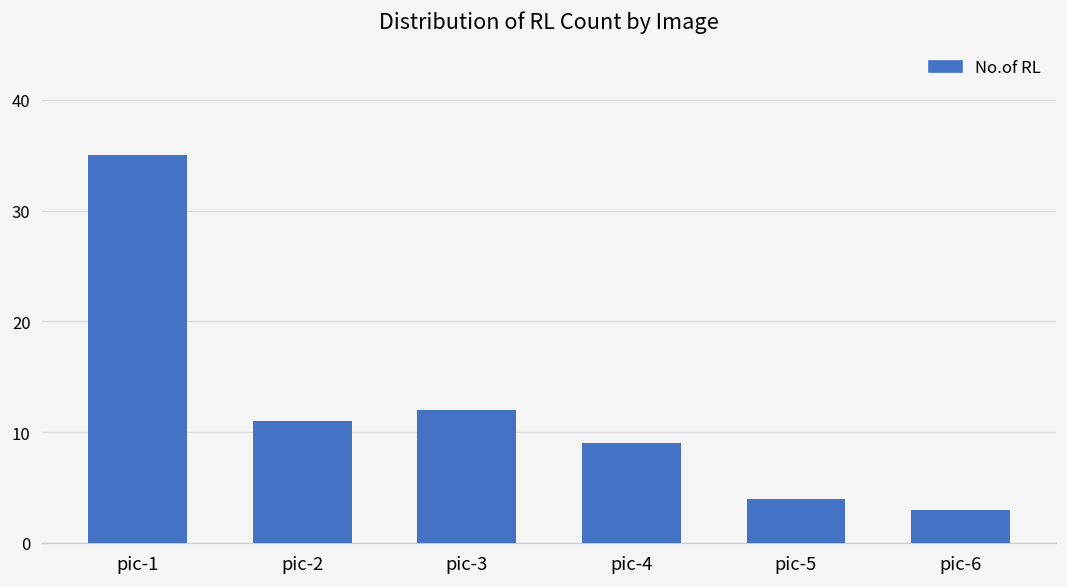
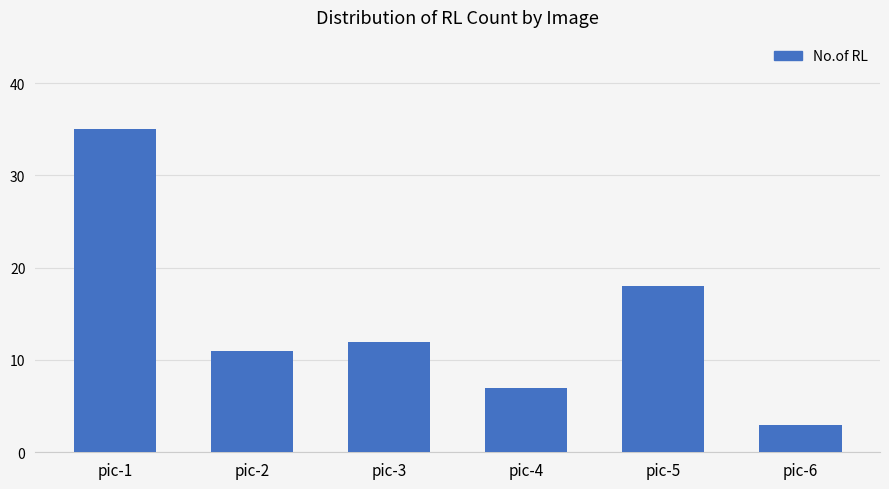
pic-4: 9 -> 7
pic-5: 4 -> 18
